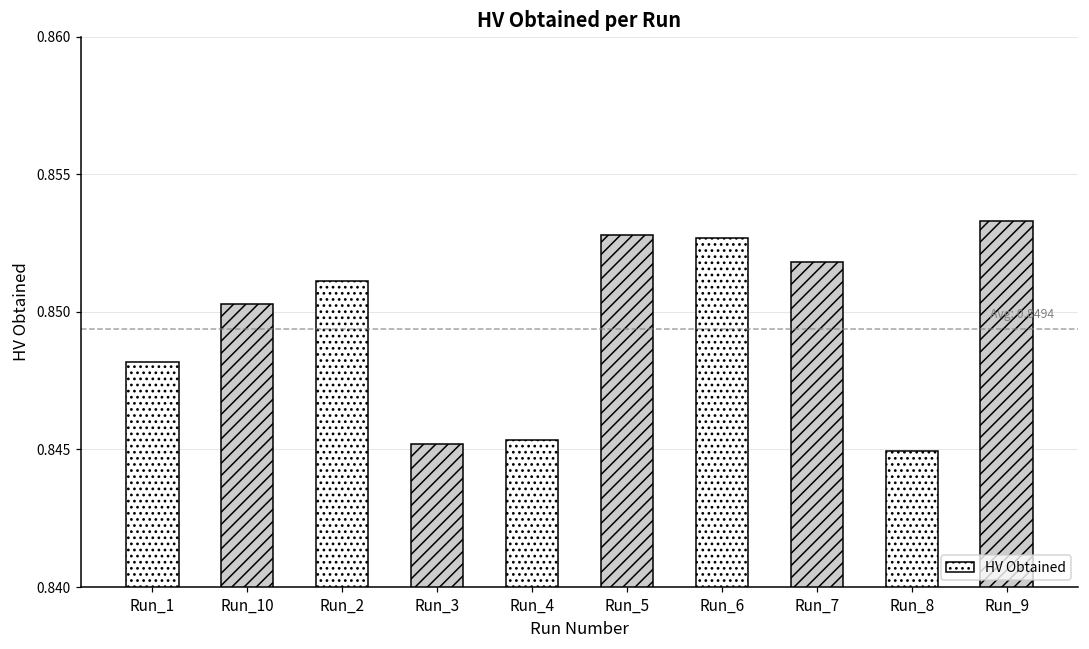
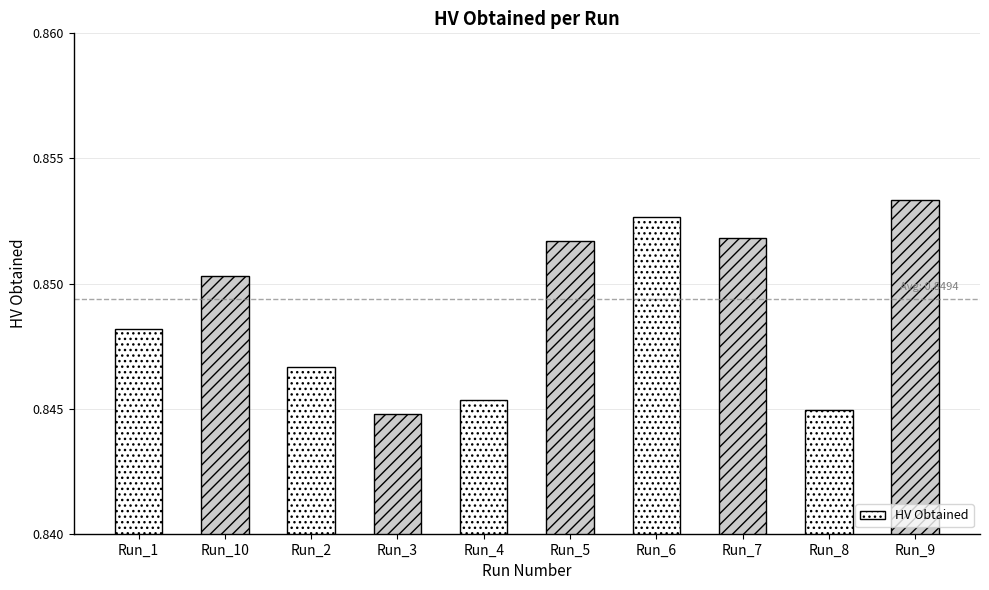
Run_2: 0.8511 -> 0.8467
Run_3: 0.8452 -> 0.8448
Run_5: 0.8528 -> 0.8517
